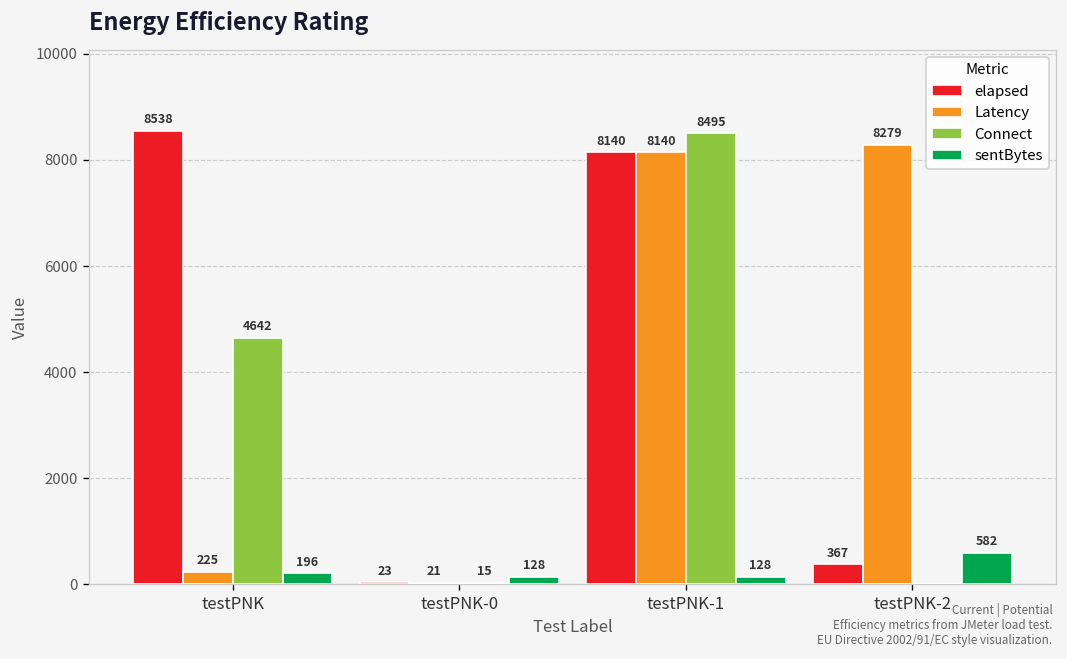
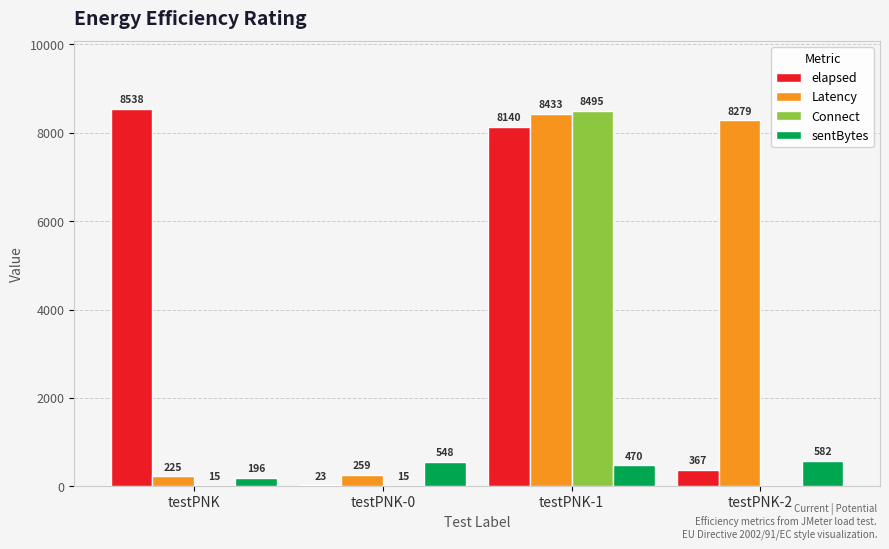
Connect, testPNK: 4642 -> 15
Latency, testPNK-0: 21 -> 259
sentBytes, testPNK-0: 128 -> 548
Latency, testPNK-1: 8140 -> 8433
sentBytes, testPNK-1: 128 -> 470
